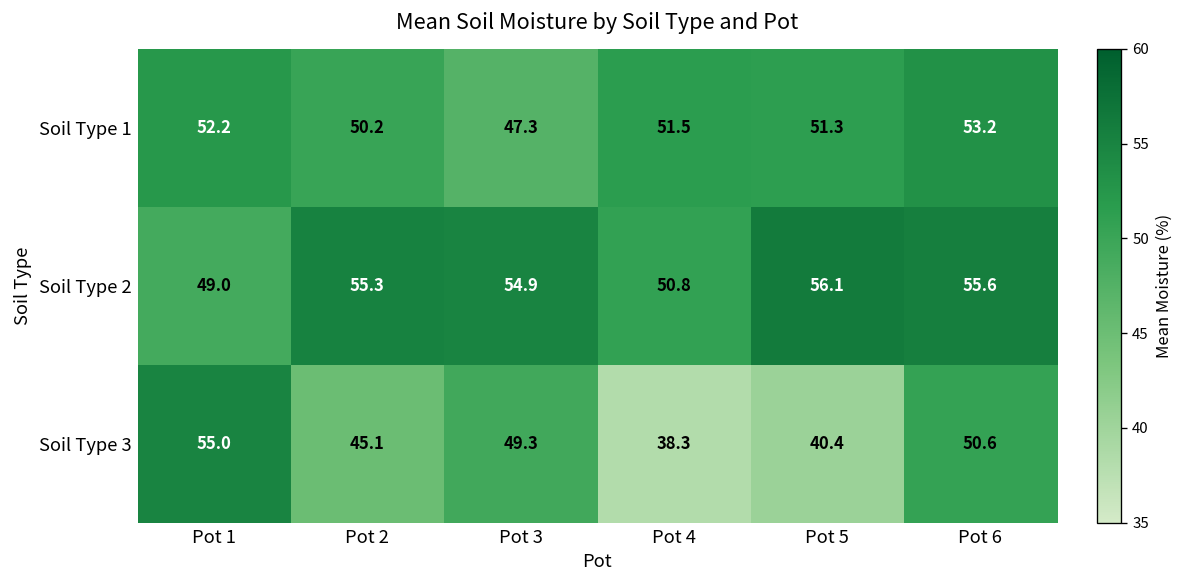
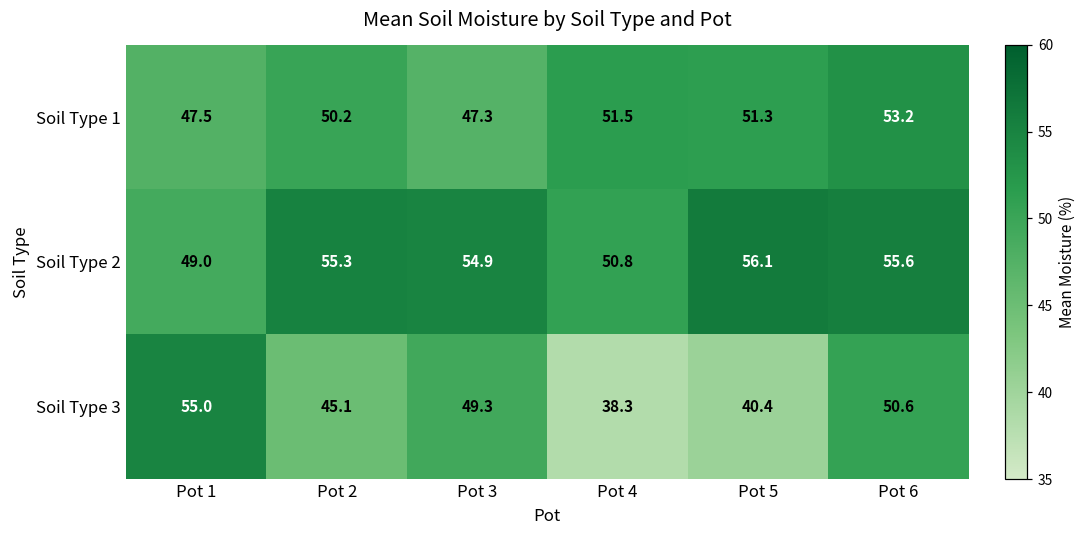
Soil Type 1, Pot 1: 52.2 -> 47.5
